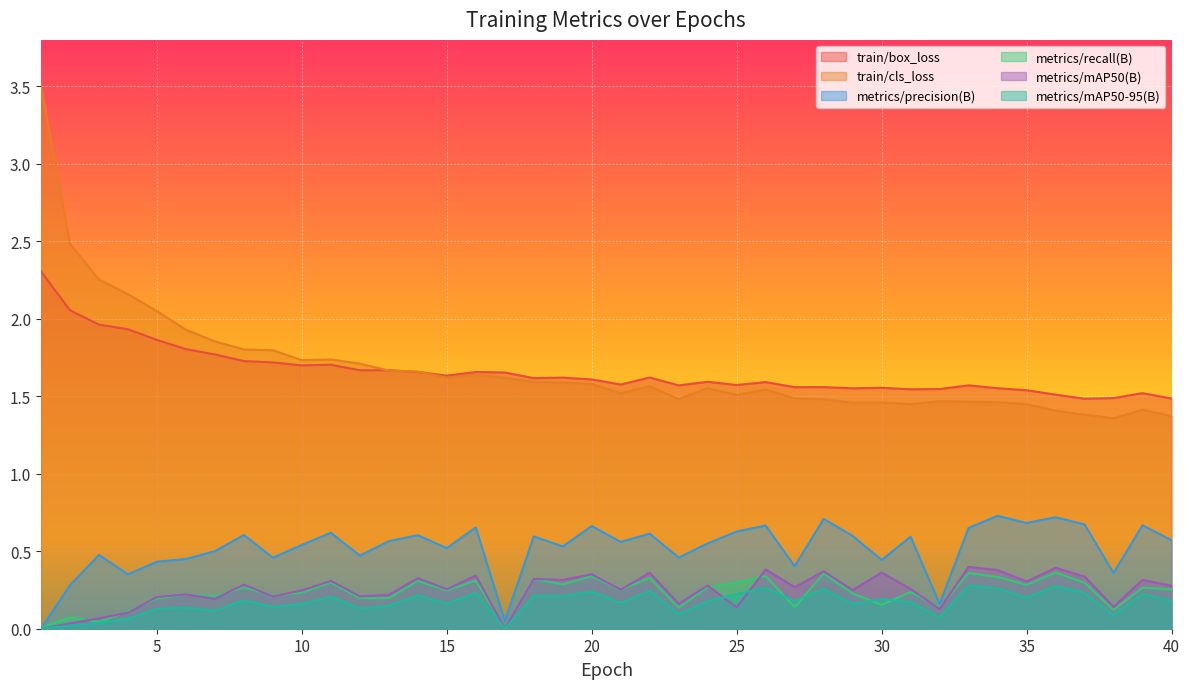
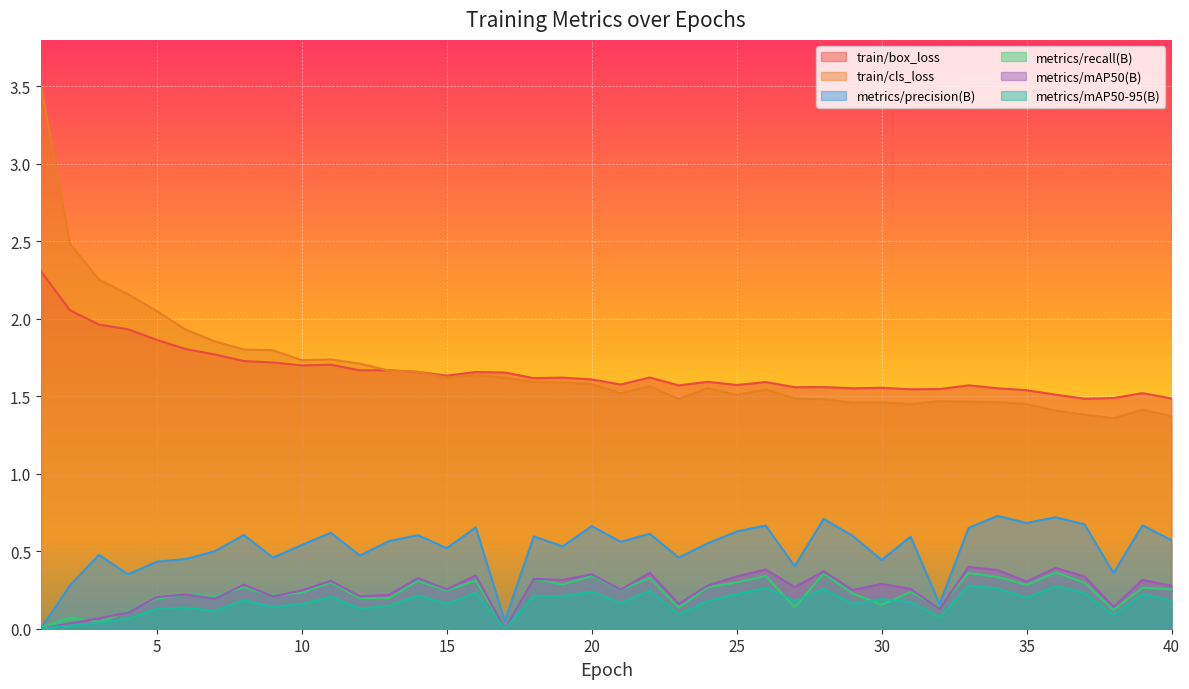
metrics/mAP50(B), 25: 0.14 -> 0.34
metrics/mAP50(B), 30: 0.36 -> 0.29
